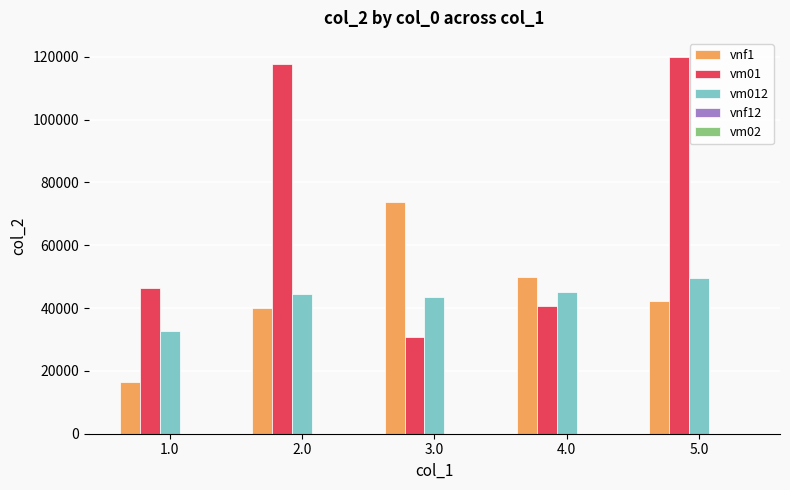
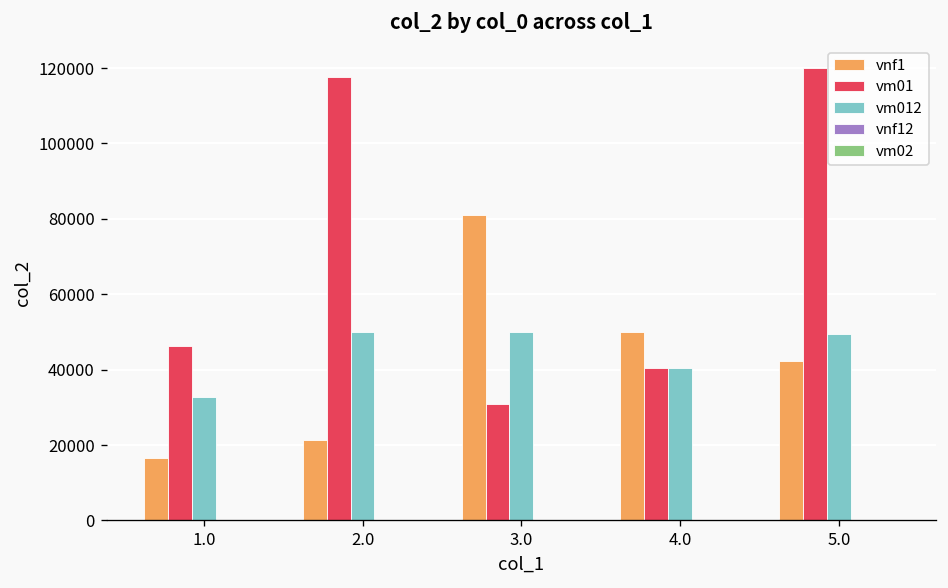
vnf1, 2.0: 40000 -> 21000
vm012, 2.0: 44000 -> 50000
vnf1, 3.0: 74000 -> 81000
vm012, 3.0: 43000 -> 50000
vm012, 4.0: 45000 -> 41000
